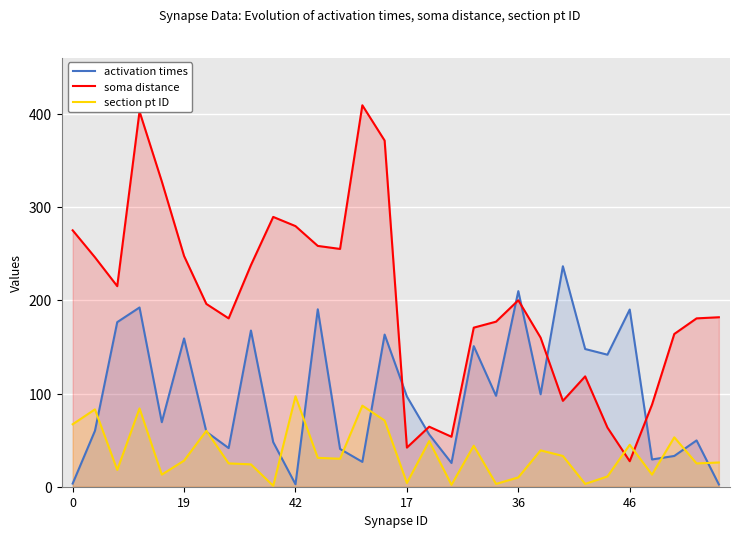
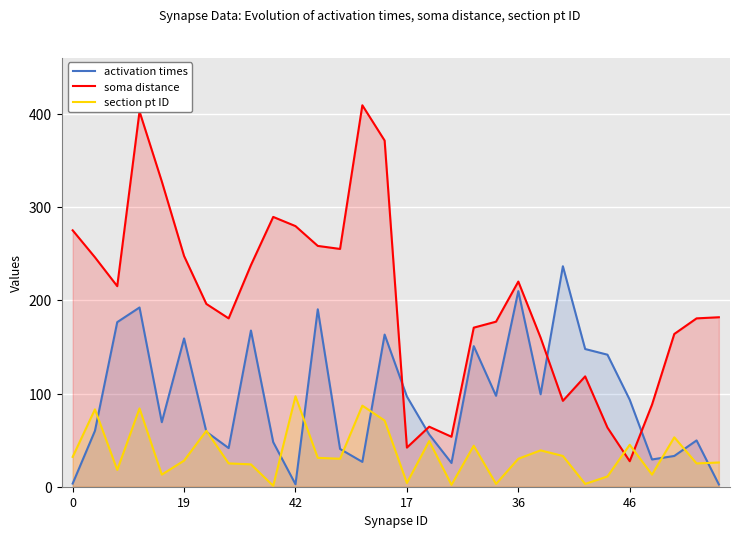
section pt ID, 0: 70 -> 30
soma distance, 36: 200 -> 220
section pt ID, 36: 10 -> 30
activation times, 46: 190 -> 90
